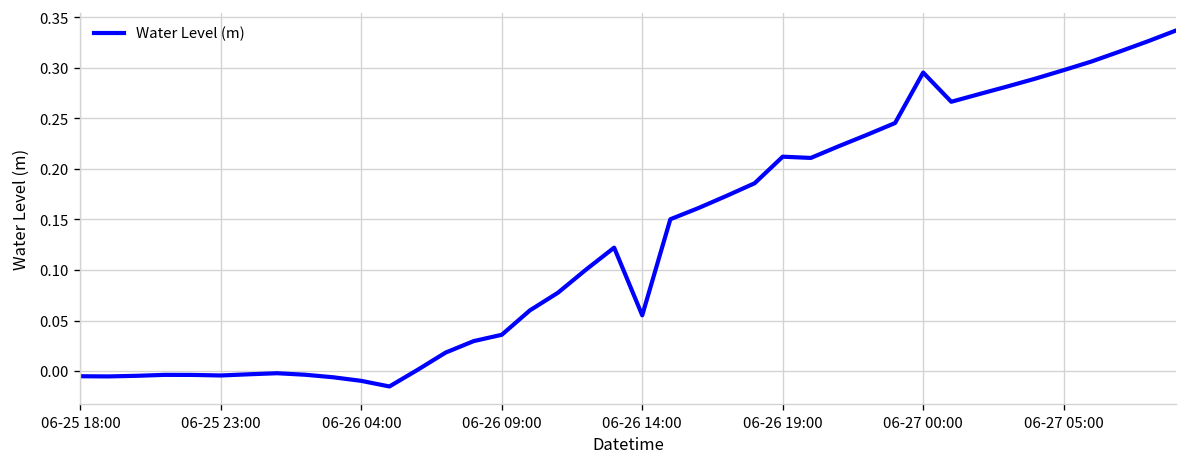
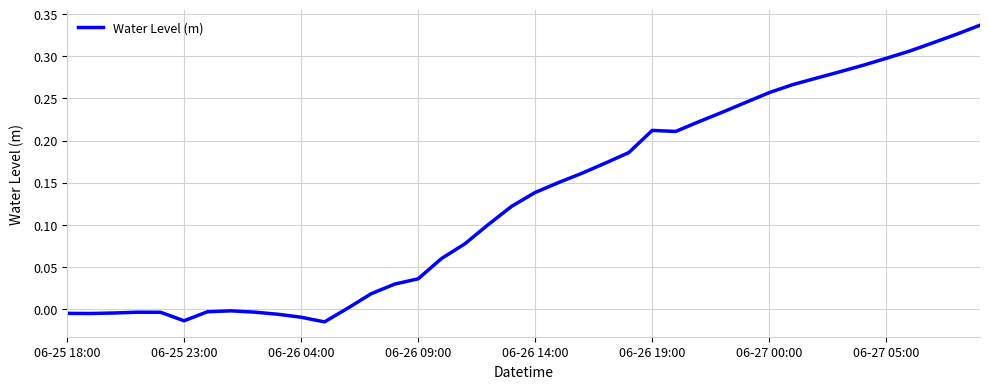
06-25 23:00: 0.00 -> -0.01
06-26 14:00: 0.06 -> 0.14
06-27 00:00: 0.30 -> 0.26
